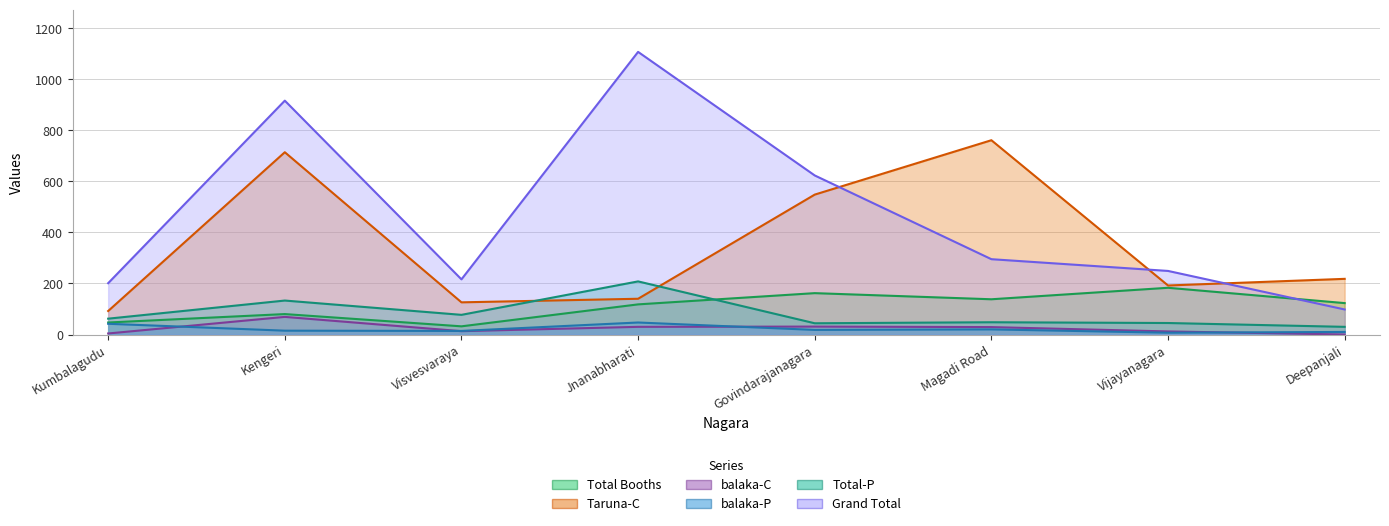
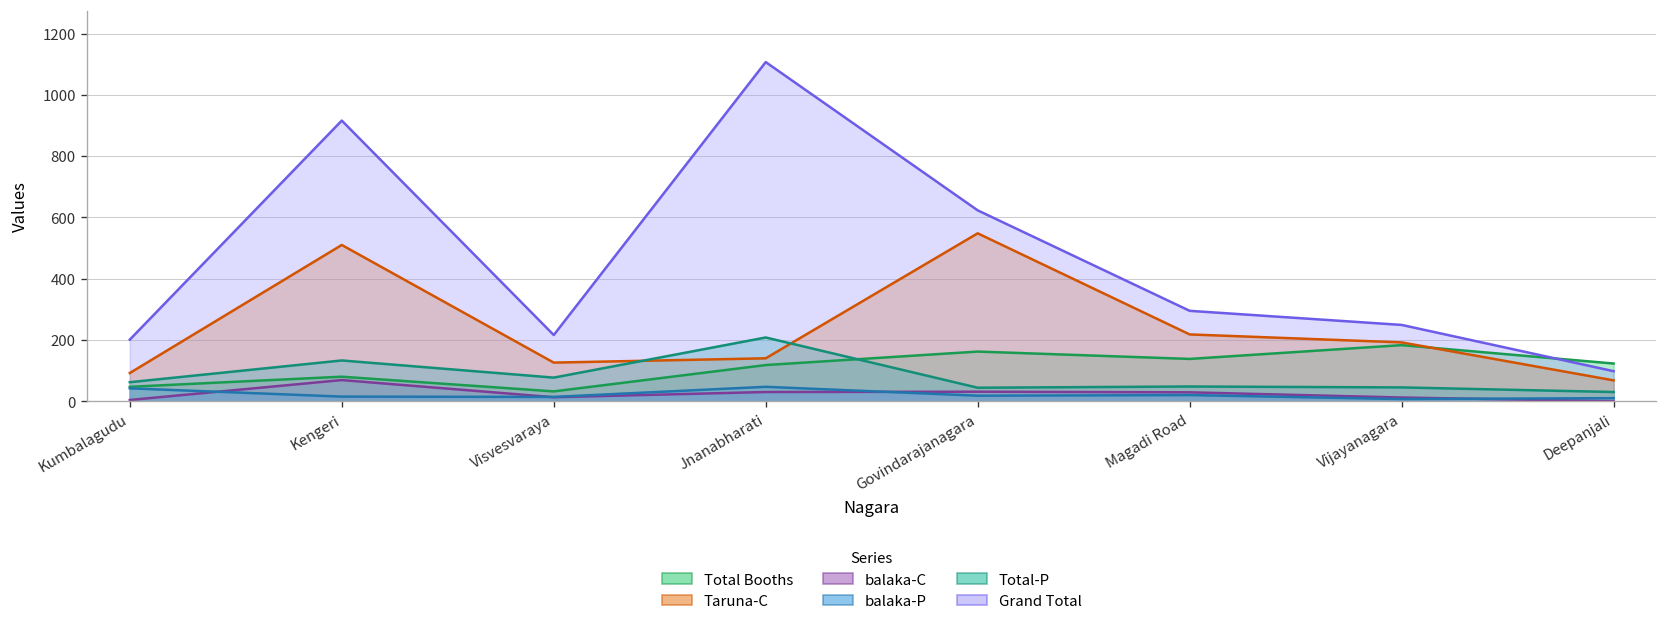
Taruna-C, Kengeri: 710 -> 510
Taruna-C, Magadi Road: 760 -> 220
Taruna-C, Deepanjali: 220 -> 70
